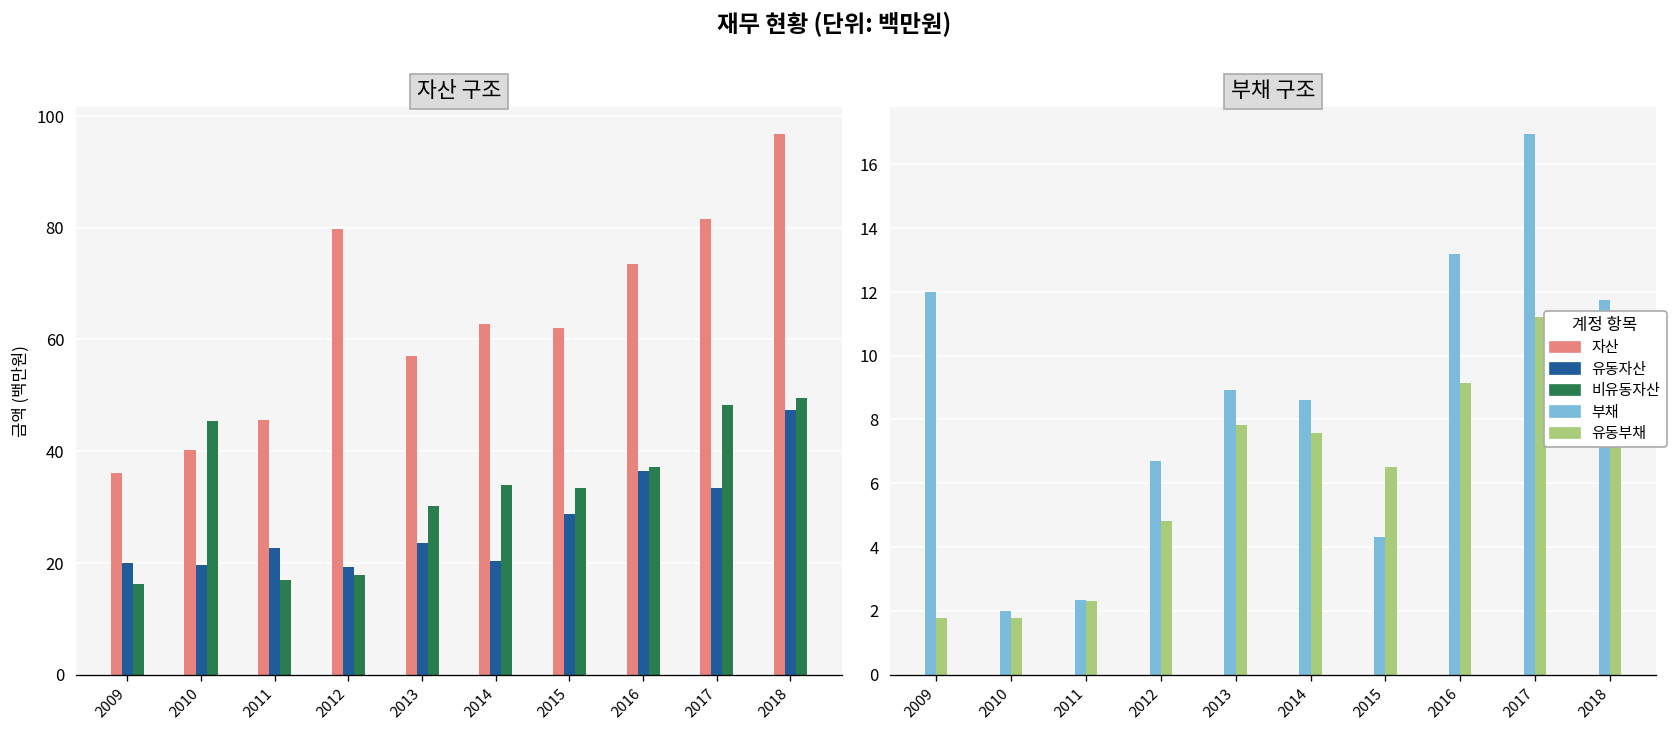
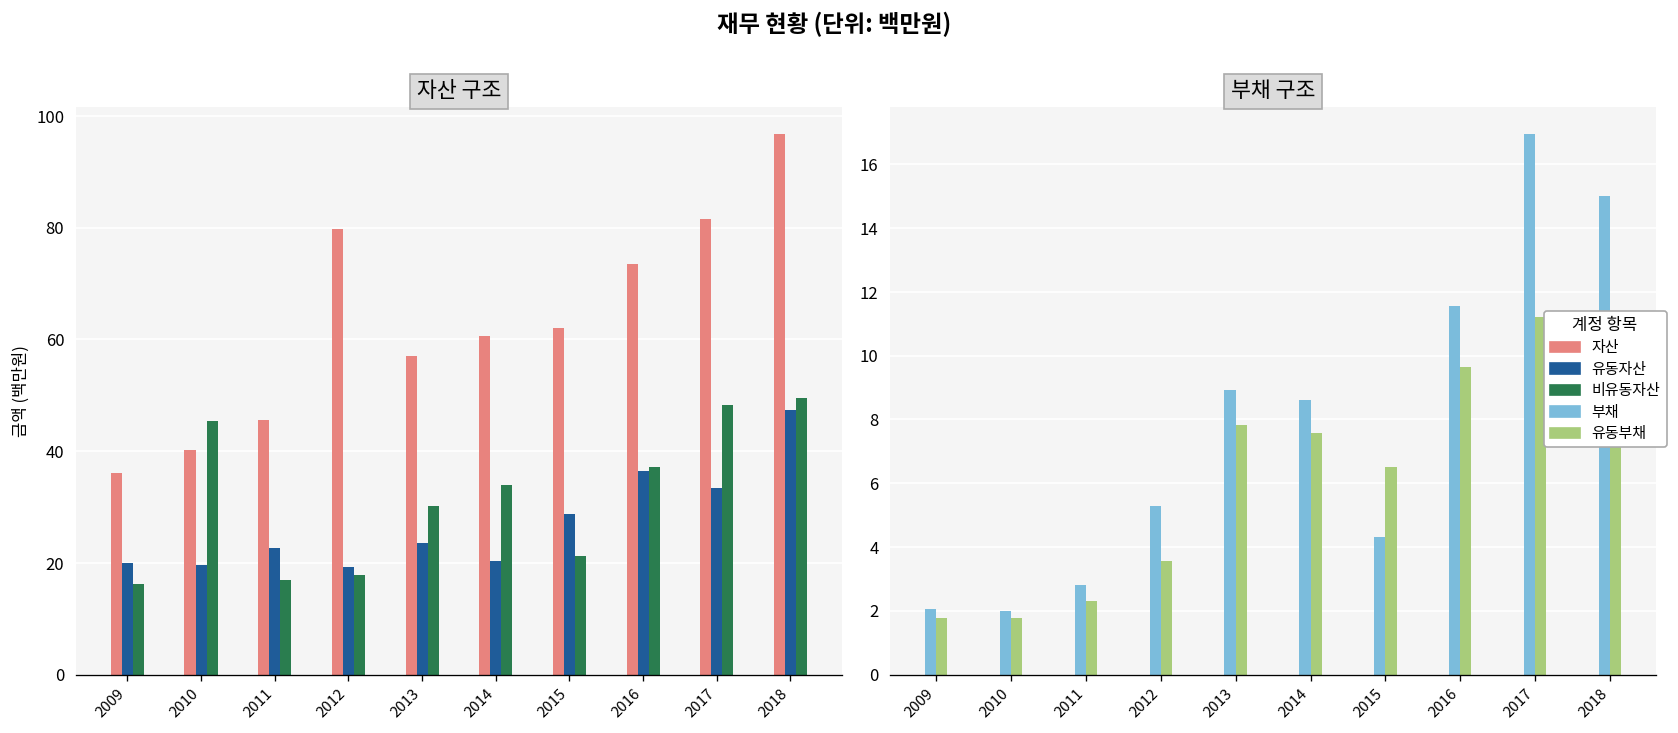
자산 구조, 자산, 2014: 63 -> 61
자산 구조, 비유동자산, 2015: 33 -> 21
부채 구조, 부채, 2009: 12.0 -> 2.0
부채 구조, 부채, 2011: 2.3 -> 2.8
부채 구조, 부채, 2012: 6.7 -> 5.3
부채 구조, 유동부채, 2012: 4.8 -> 3.6
부채 구조, 부채, 2016: 13.2 -> 11.6
부채 구조, 유동부채, 2016: 9.1 -> 9.6
부채 구조, 부채, 2018: 11.7 -> 15.0
